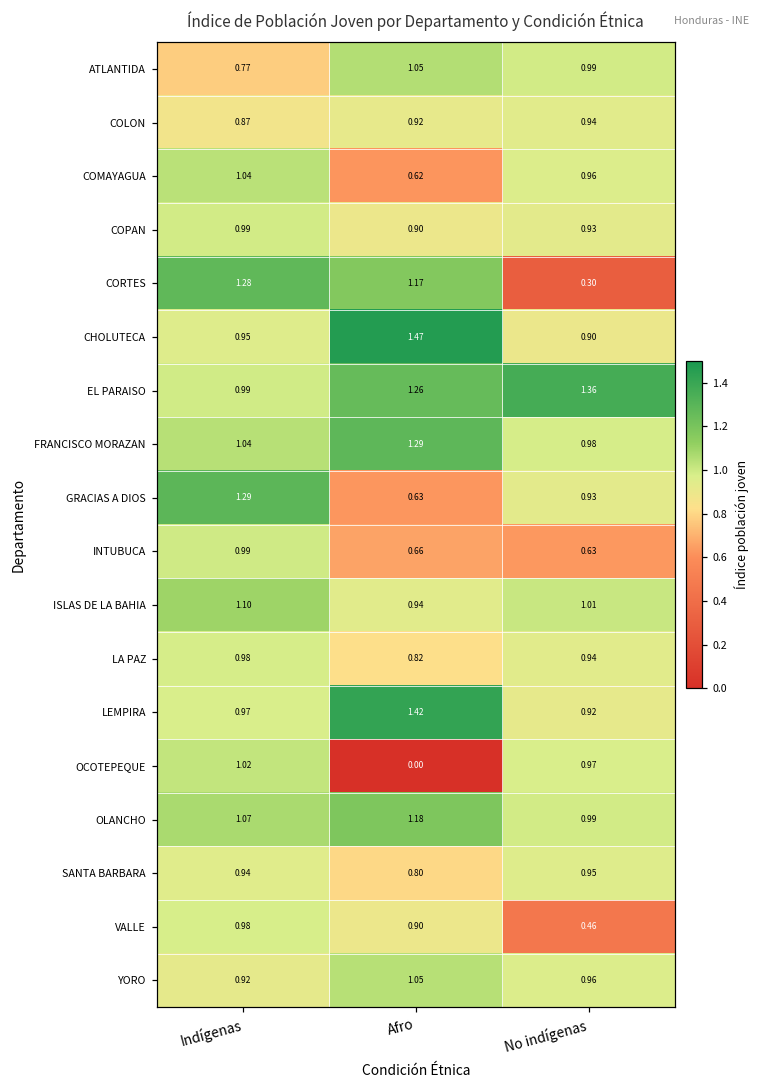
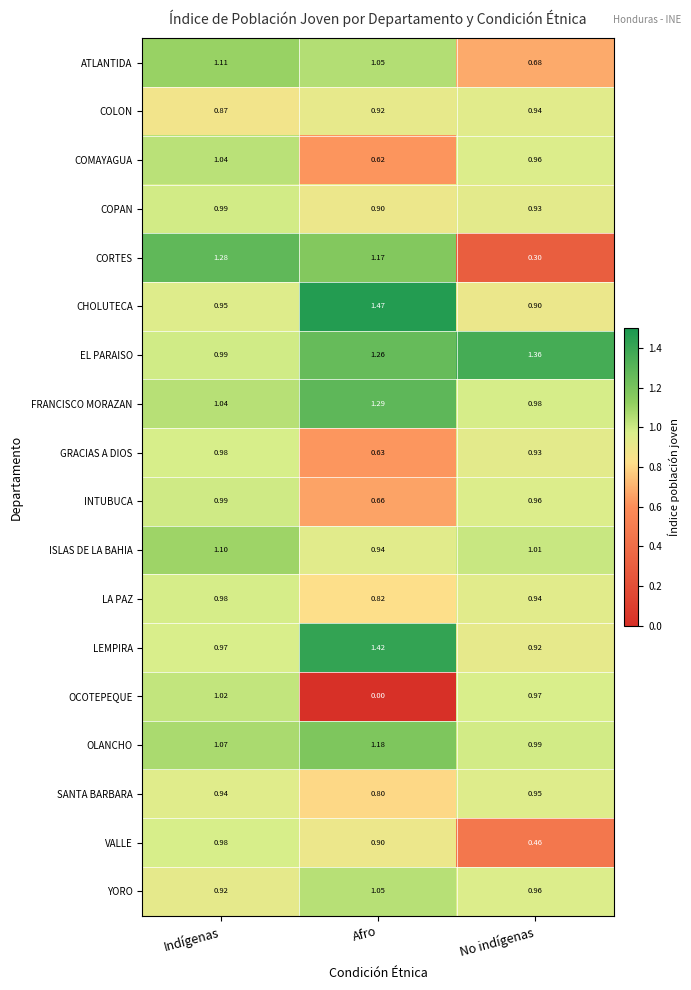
ATLANTIDA, Indígenas: 0.77 -> 1.11
ATLANTIDA, No indígenas: 0.99 -> 0.68
GRACIAS A DIOS, Indígenas: 1.29 -> 0.98
INTUBUCA, No indígenas: 0.63 -> 0.96
